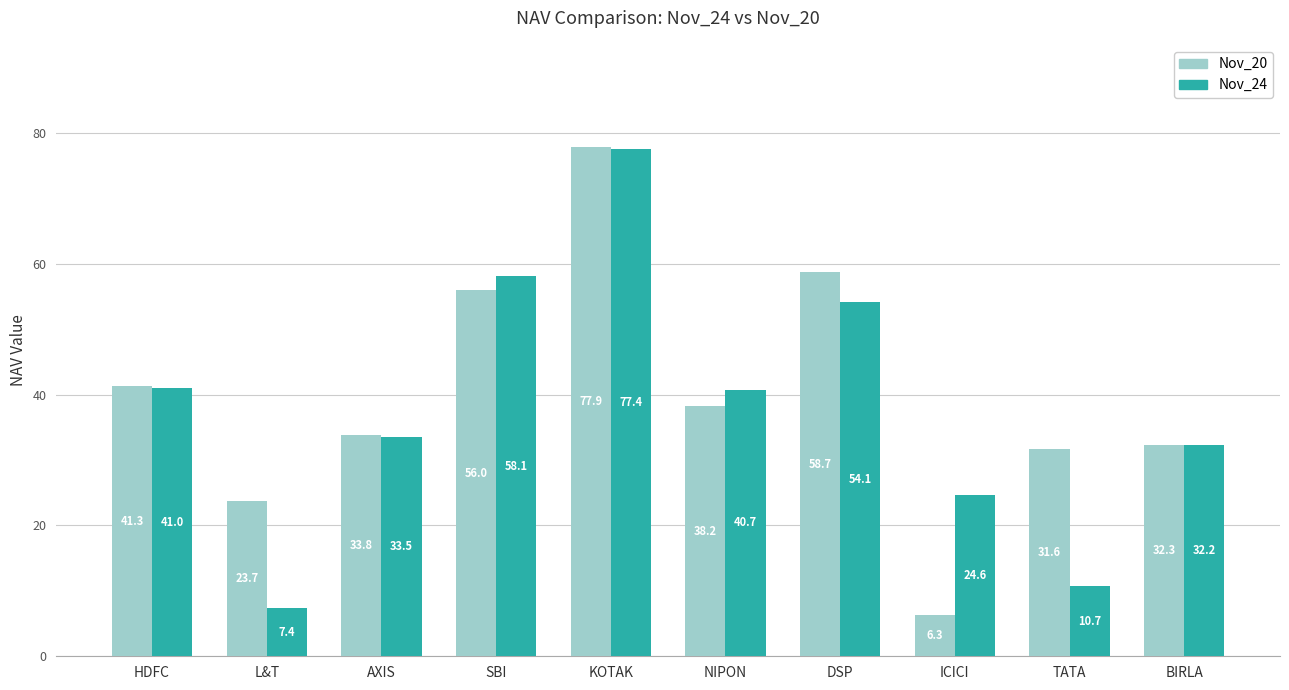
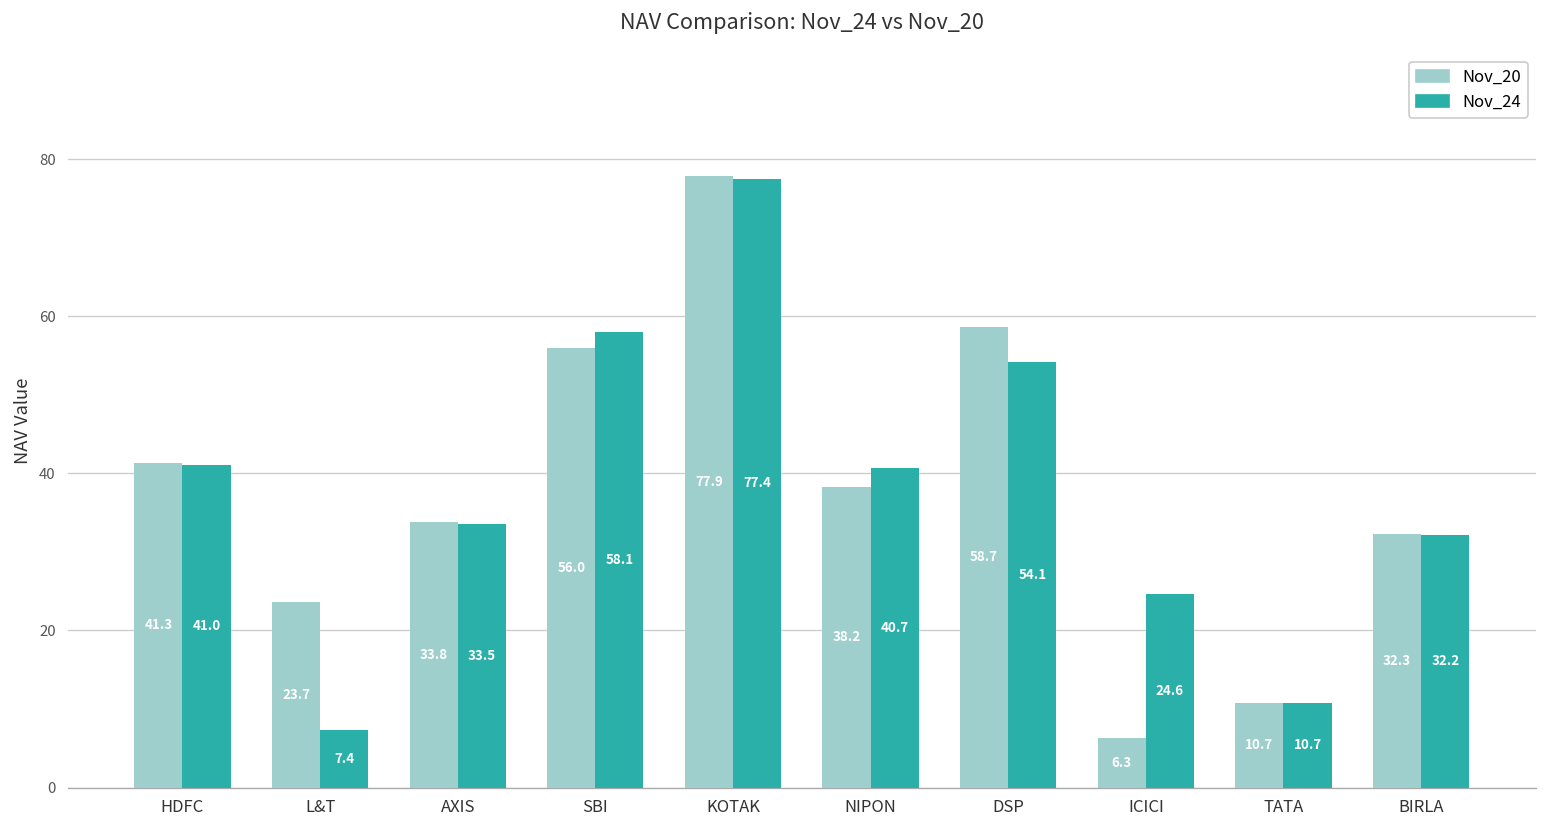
Nov_20, TATA: 31.6 -> 10.7
